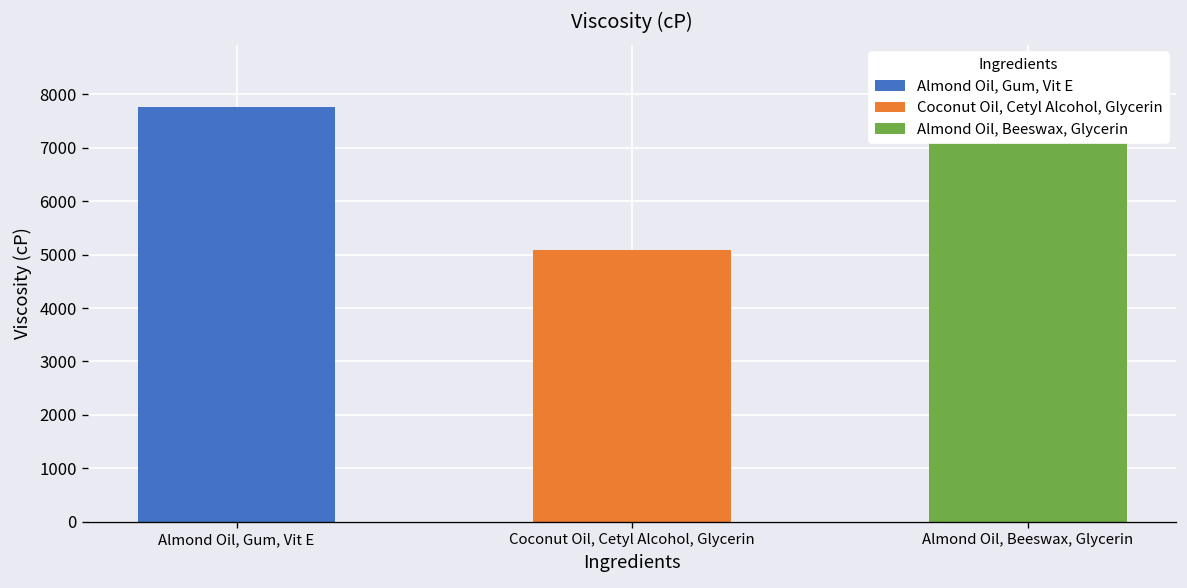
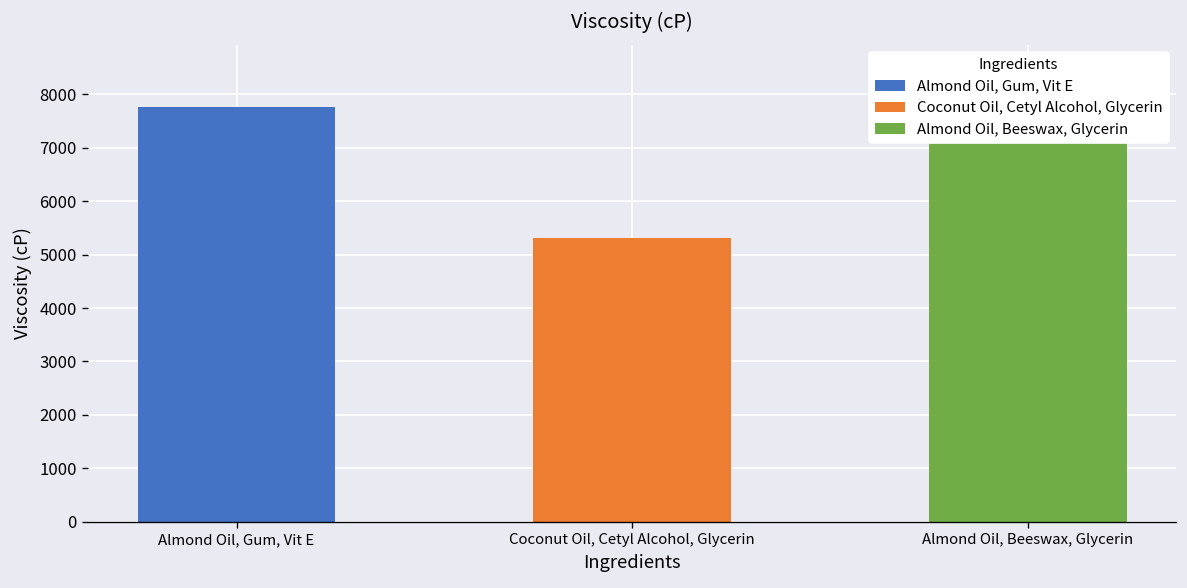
Coconut Oil, Cetyl Alcohol, Glycerin: 5100 -> 5300
